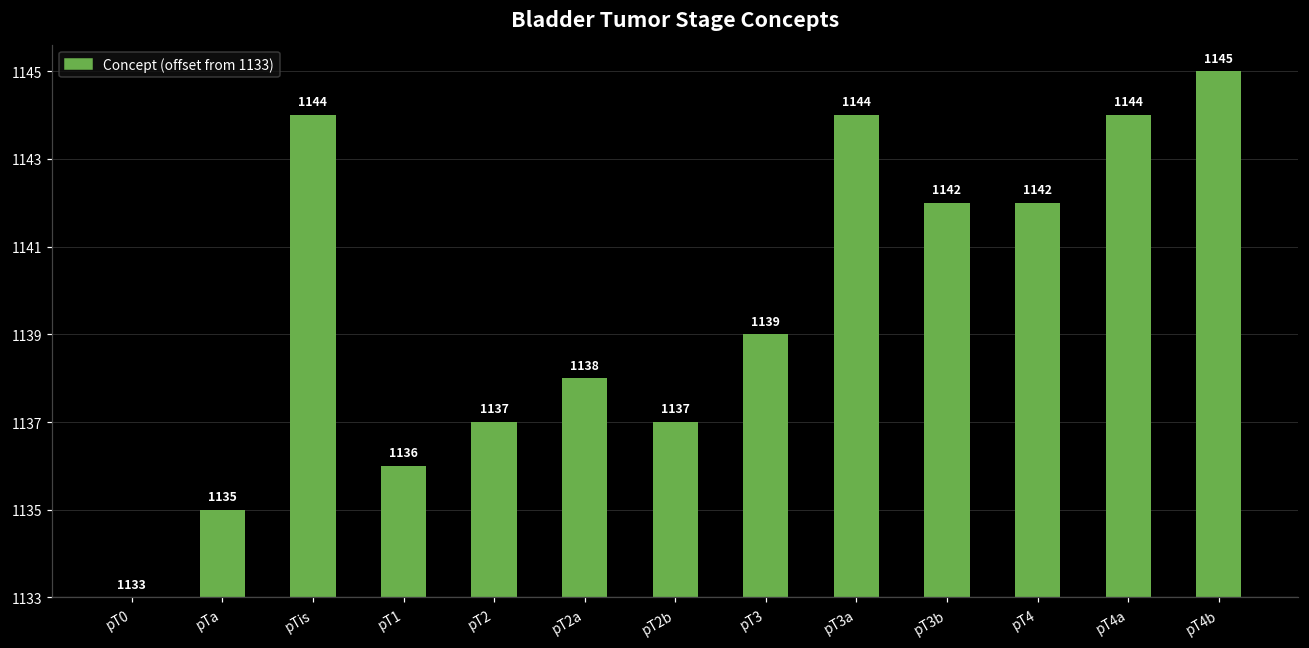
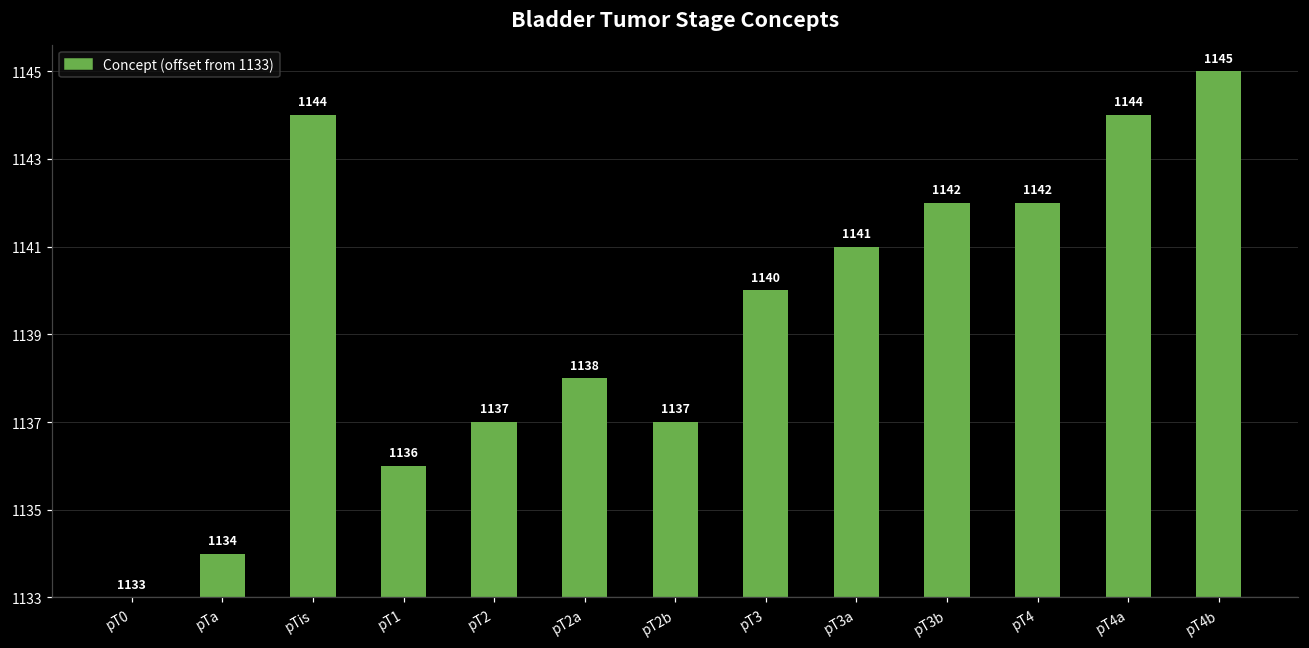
pTa: 1135 -> 1134
pT3: 1139 -> 1140
pT3a: 1144 -> 1141
